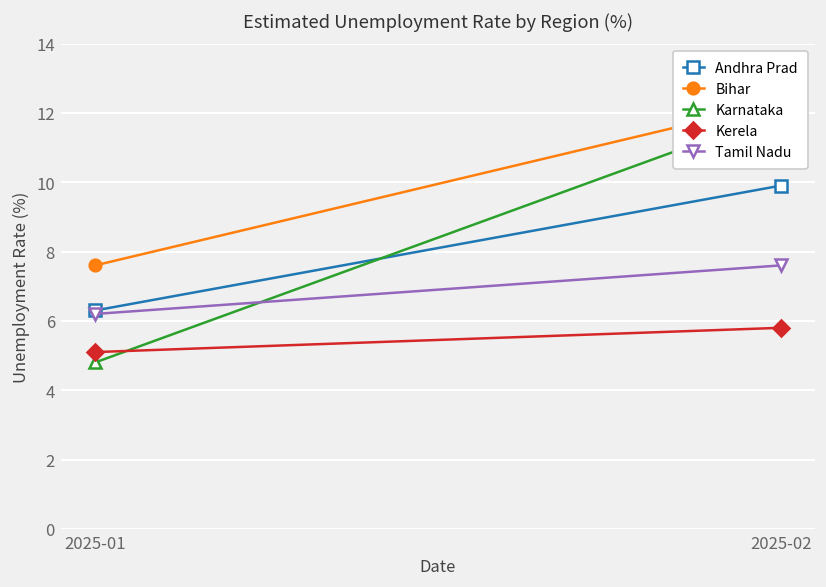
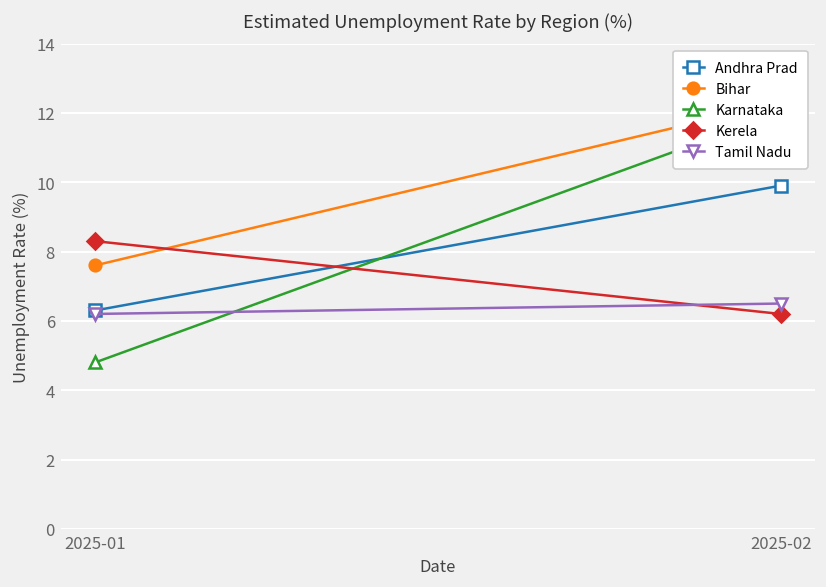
Kerela, 2025-01: 5.1 -> 8.3
Kerela, 2025-02: 5.8 -> 6.2
Tamil Nadu, 2025-02: 7.6 -> 6.5
